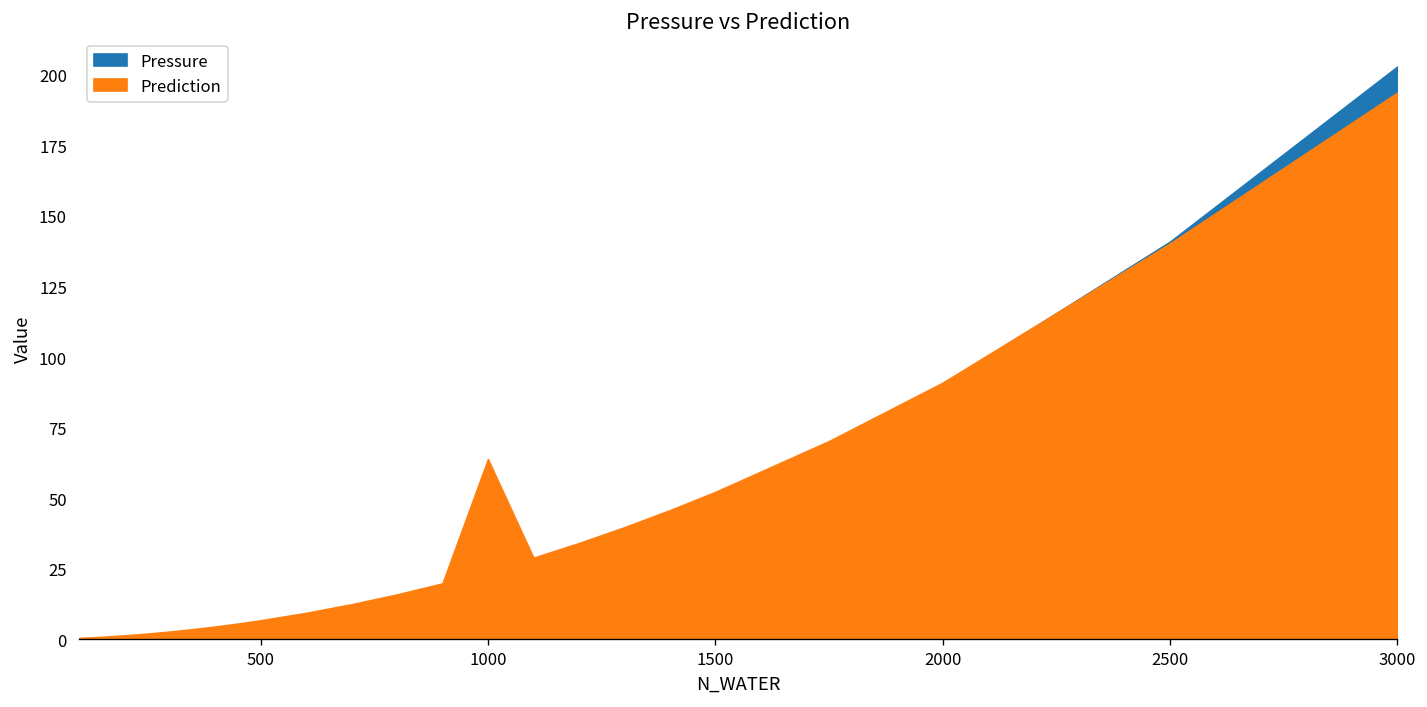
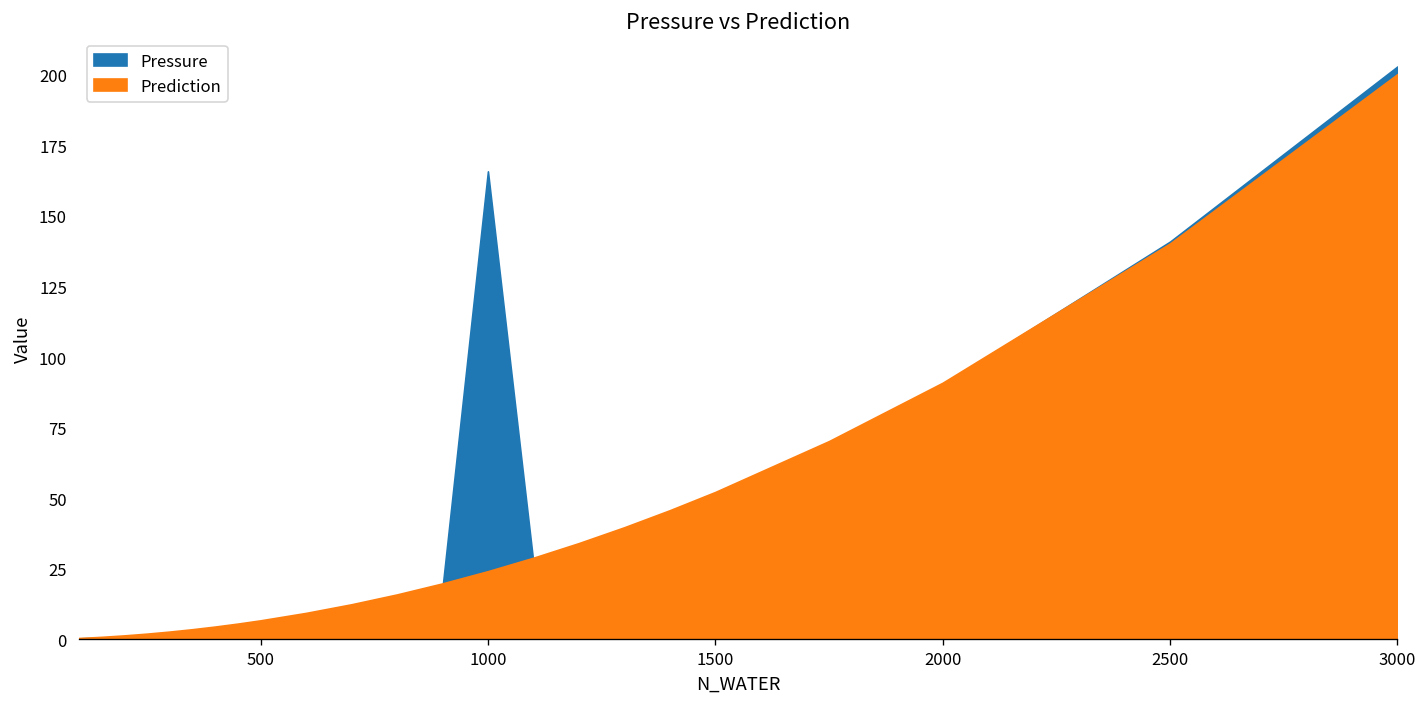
Pressure, 1000: 22 -> 166
Prediction, 1000: 64 -> 24
Prediction, 3000: 194 -> 200
